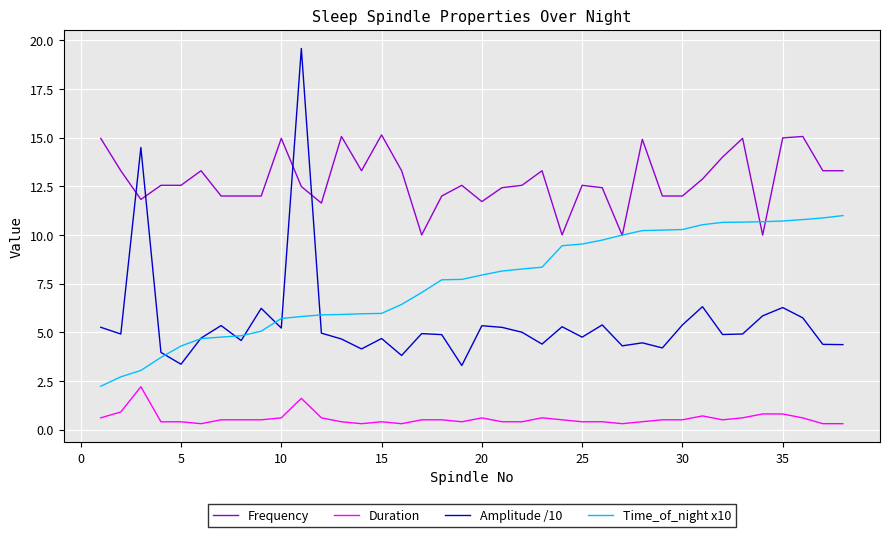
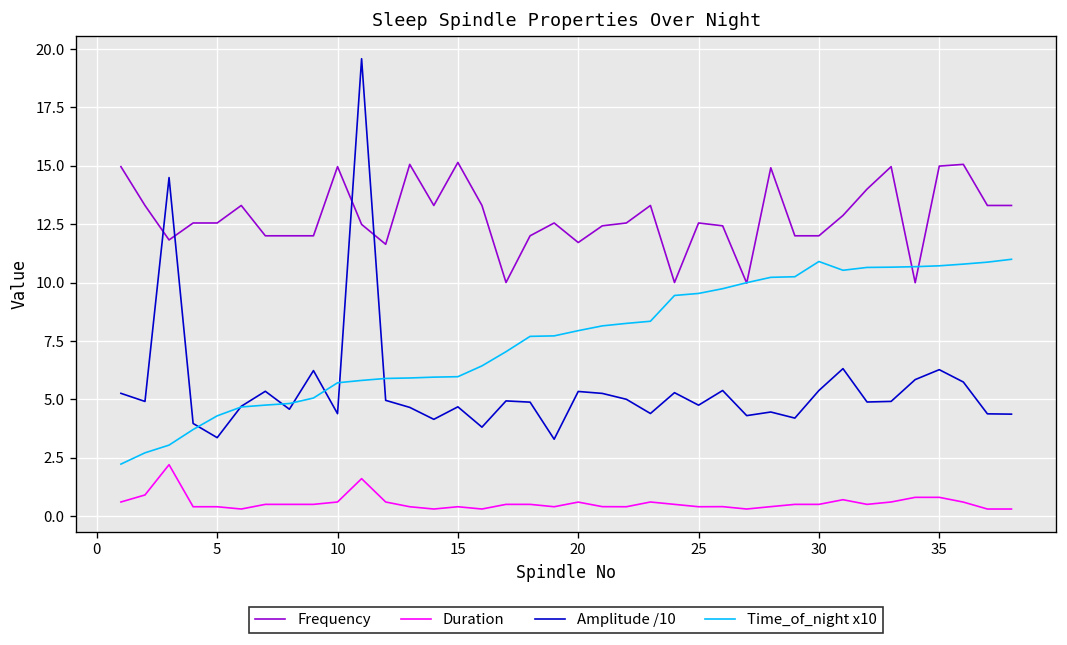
Amplitude /10, 10: 5.2 -> 4.4
Time_of_night x10, 30: 10.3 -> 10.9
